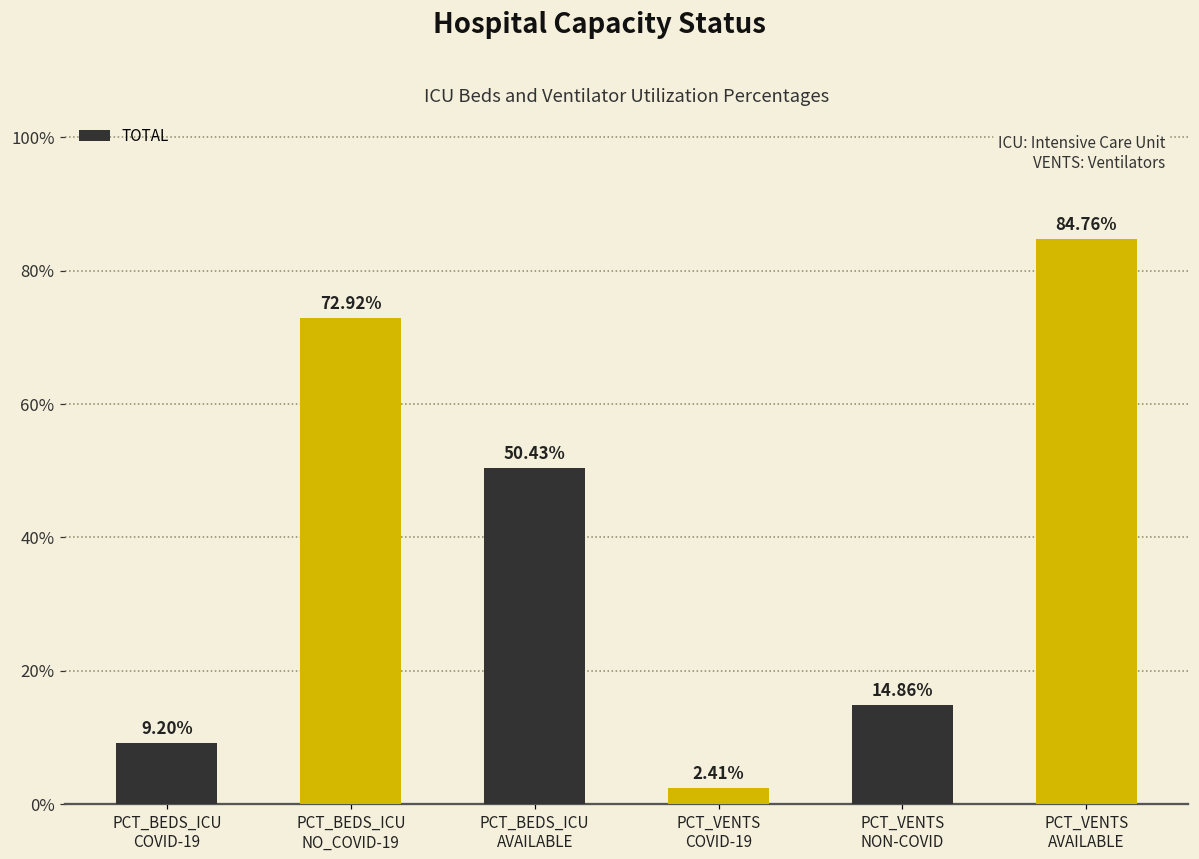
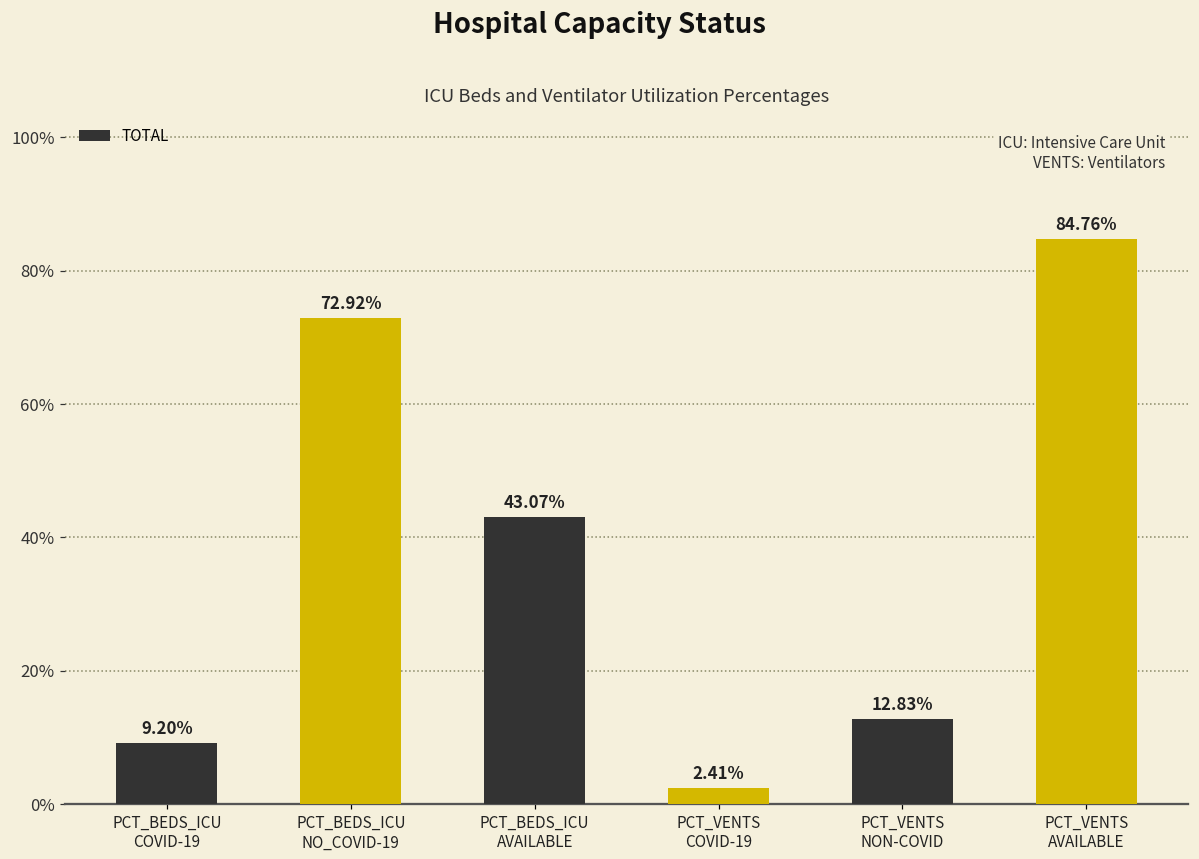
PCT_BEDS_ICU AVAILABLE: 50.43% -> 43.07%
PCT_VENTS NON-COVID: 14.86% -> 12.83%
